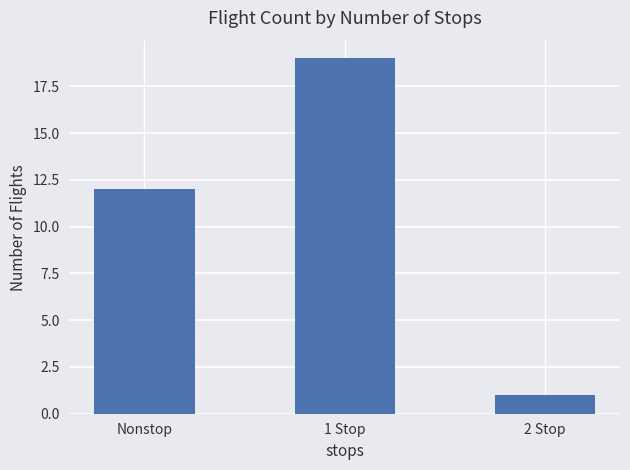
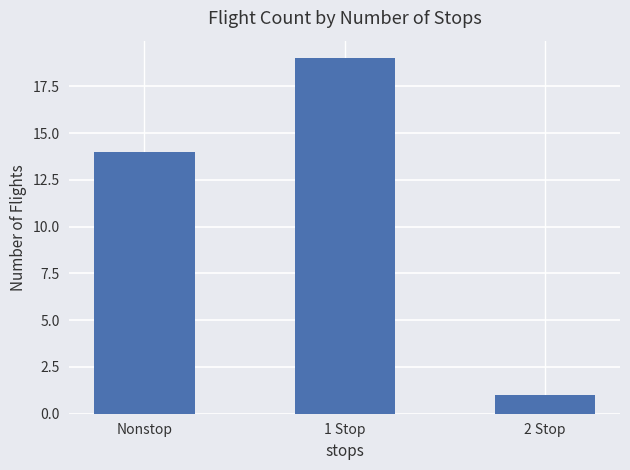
Nonstop: 12 -> 14
